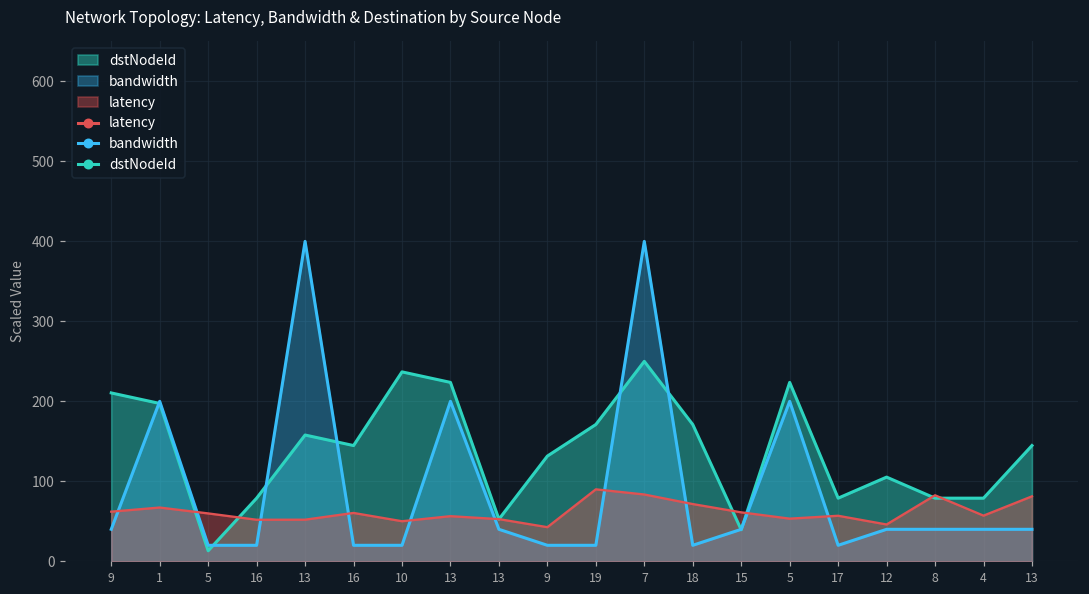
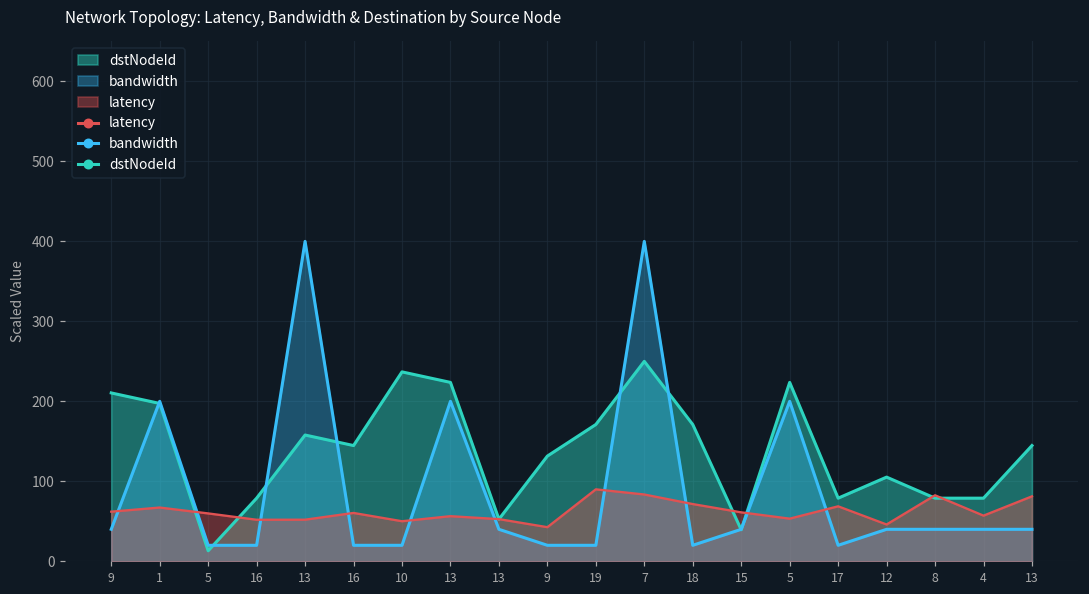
latency, 17: 60 -> 70
